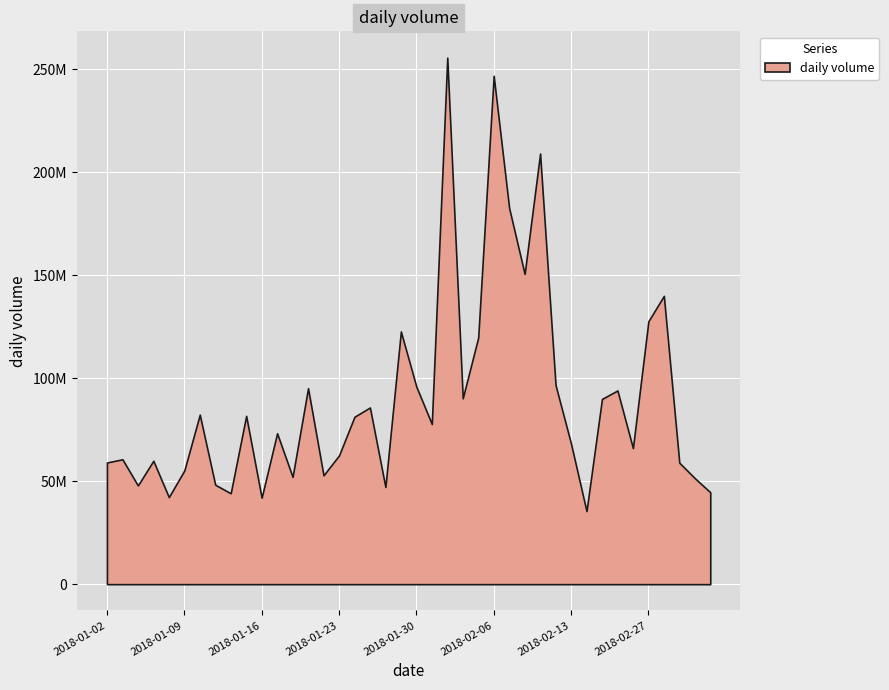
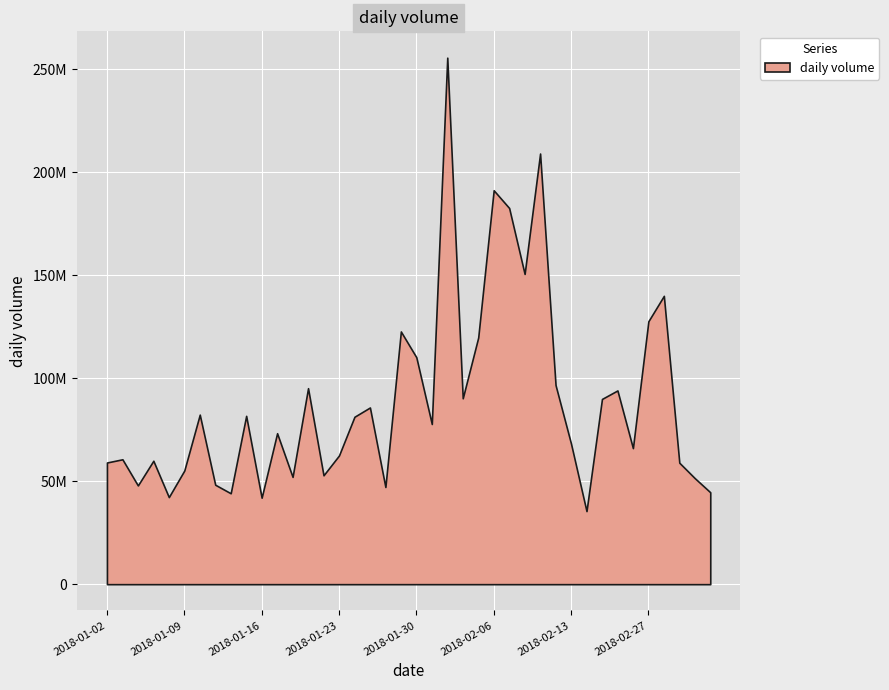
2018-01-30: 96000000 -> 110000000
2018-02-06: 247000000 -> 191000000
